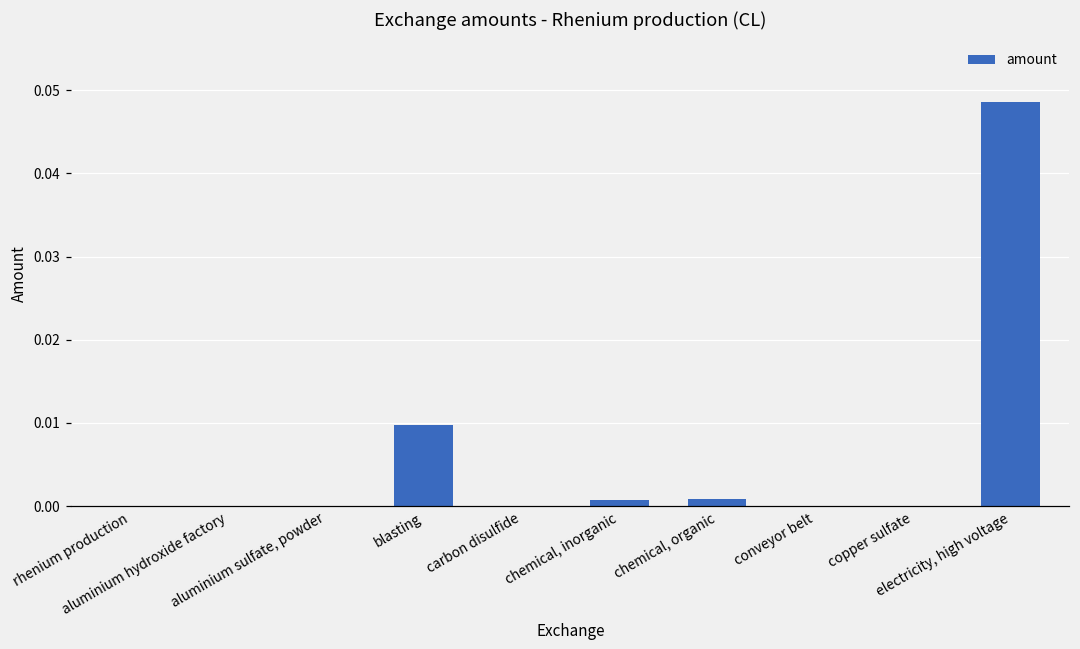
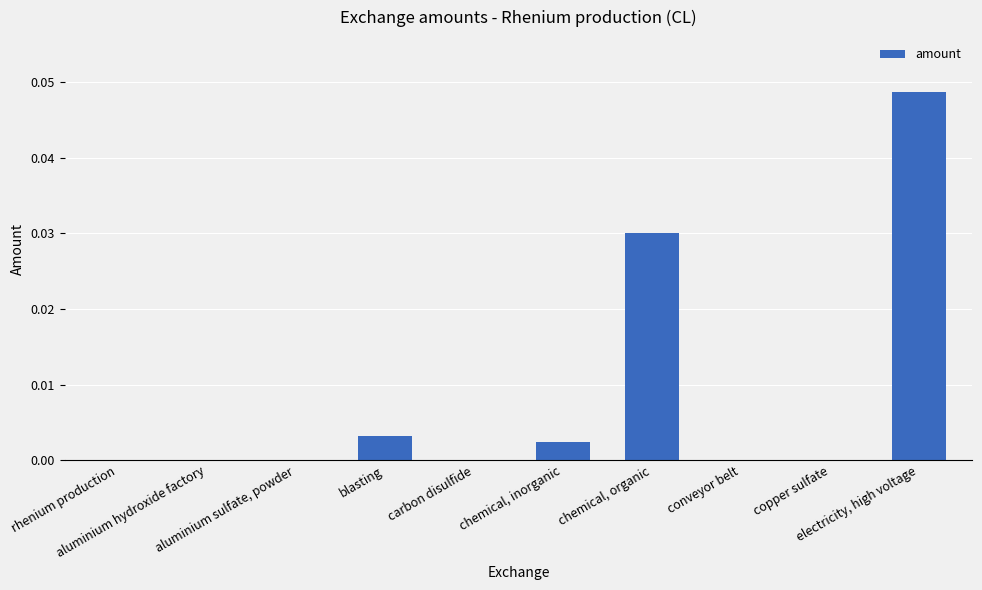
blasting: 0.010 -> 0.003
chemical, inorganic: 0.001 -> 0.002
chemical, organic: 0.001 -> 0.030
